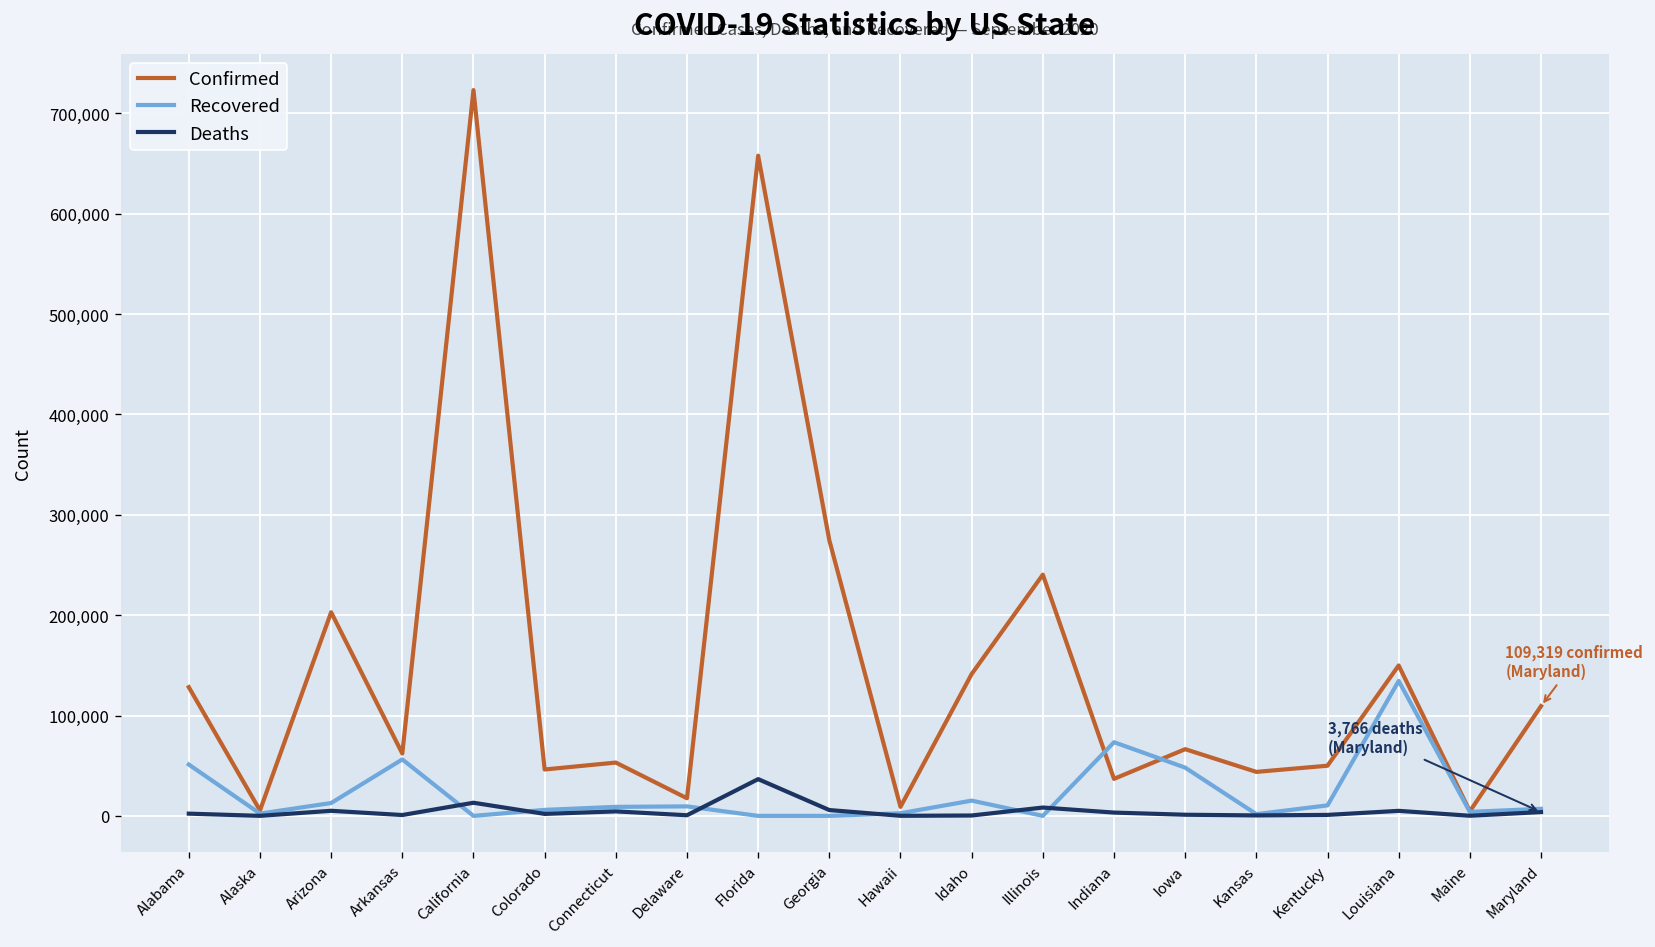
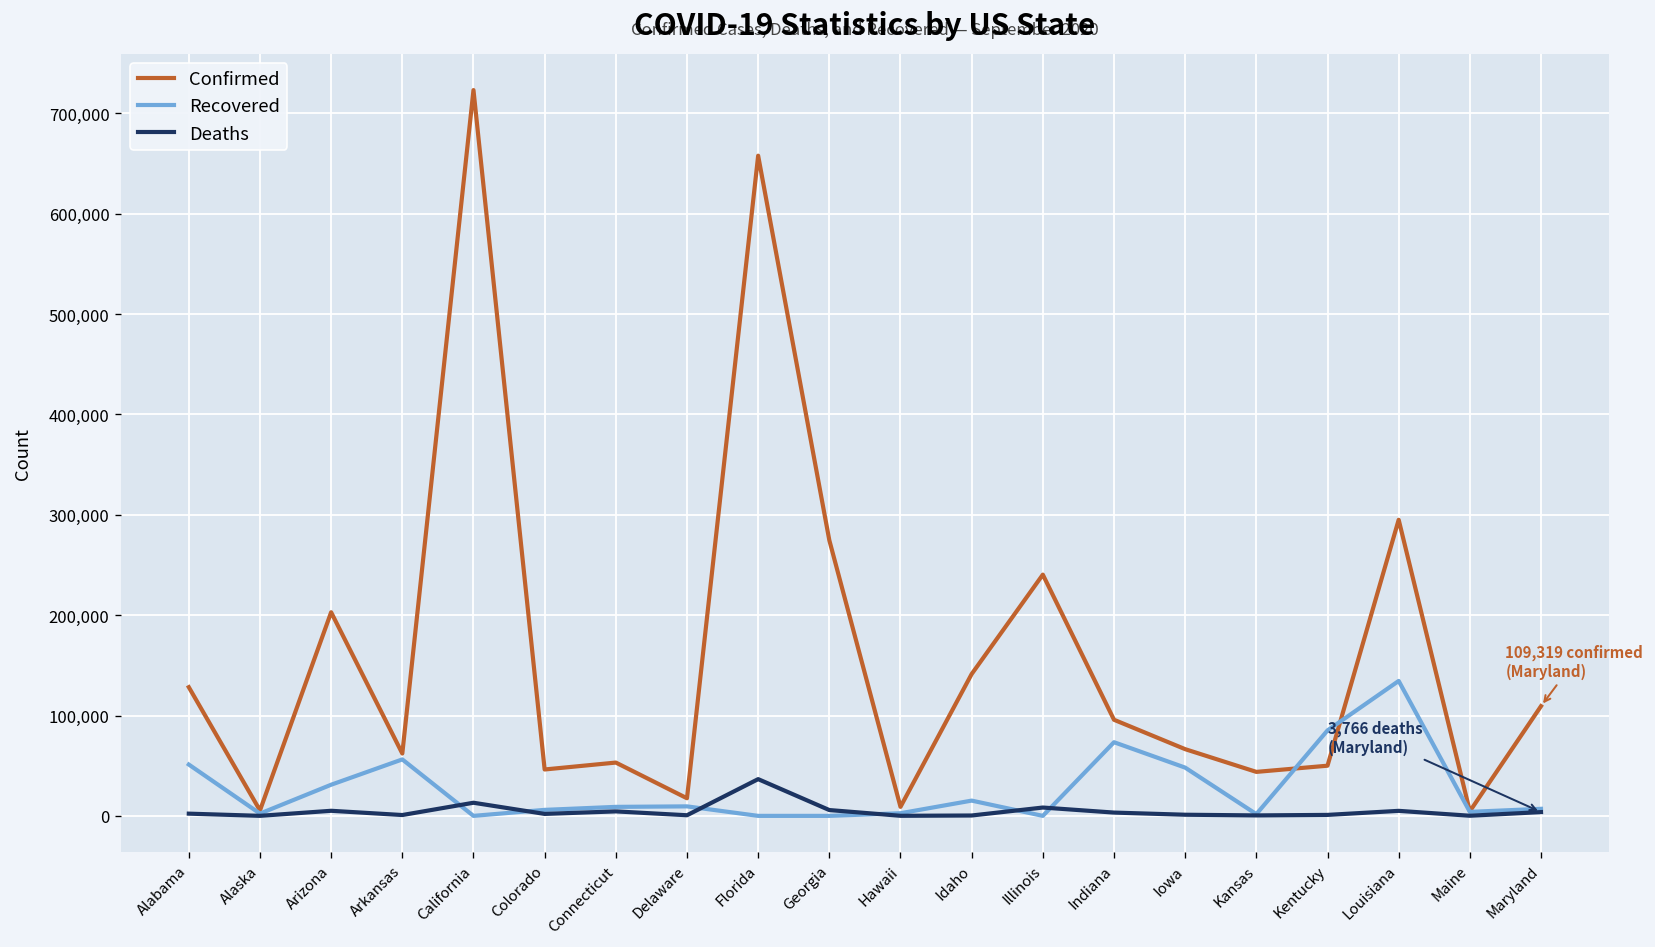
Recovered, Arizona: 10,000 -> 30,000
Confirmed, Indiana: 40,000 -> 100,000
Recovered, Kentucky: 10,000 -> 90,000
Confirmed, Louisiana: 150,000 -> 300,000
